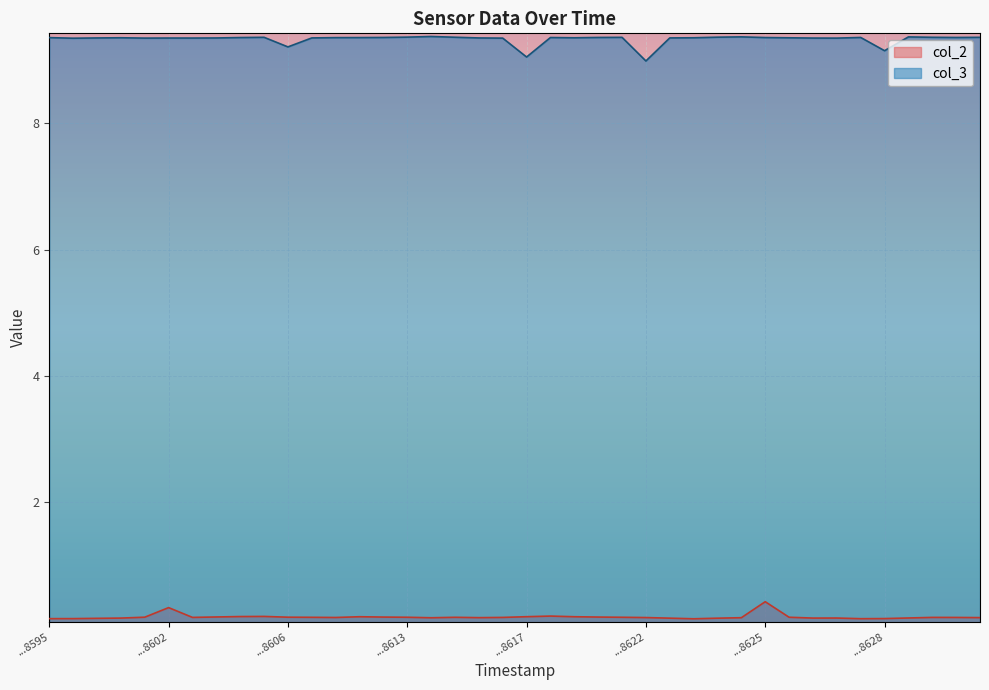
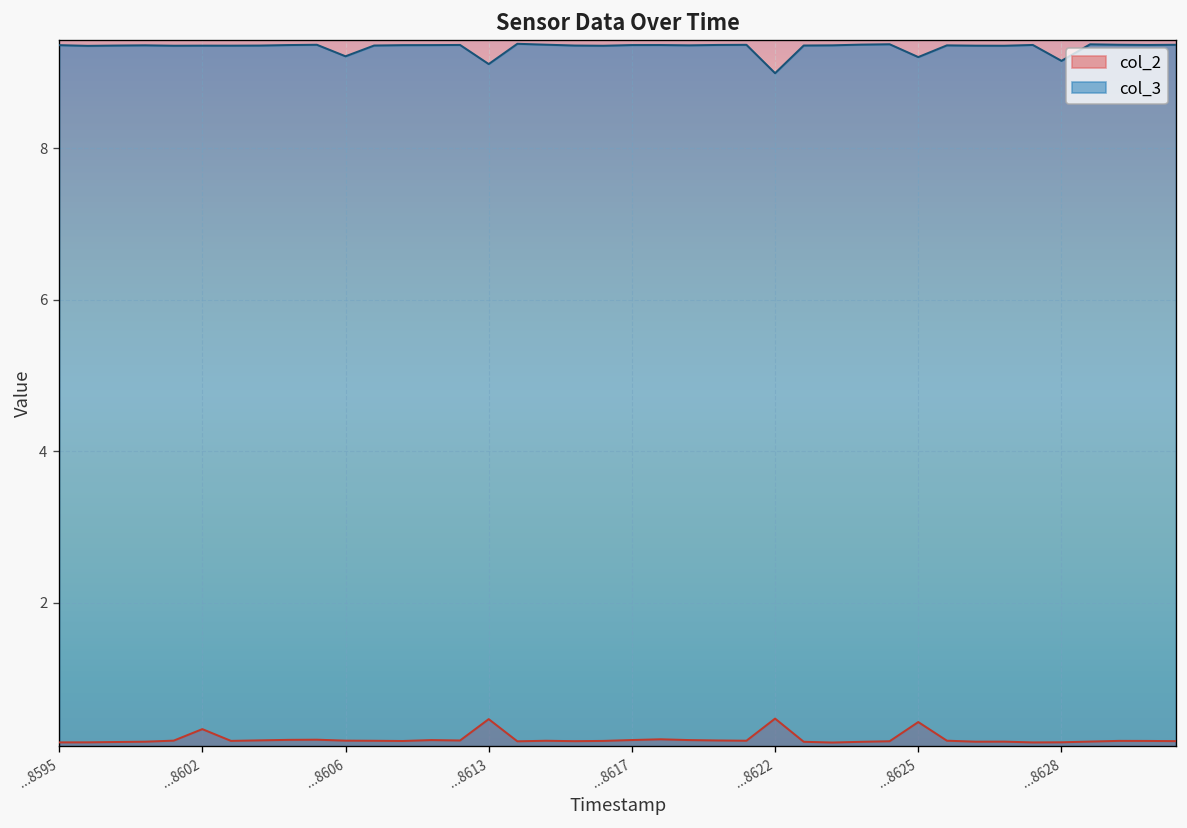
col_2, ...8613: 0.2 -> 0.5
col_3, ...8613: 9.4 -> 9.1
col_3, ...8617: 9.1 -> 9.4
col_2, ...8622: 0.2 -> 0.5
col_3, ...8625: 9.4 -> 9.2
